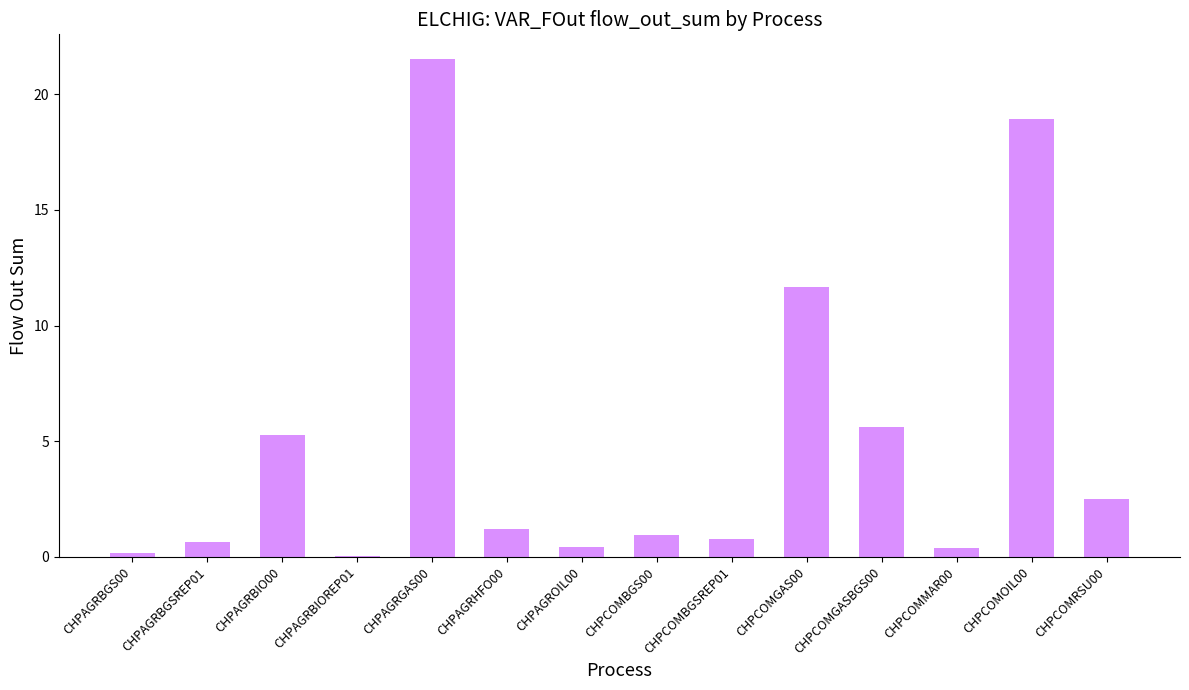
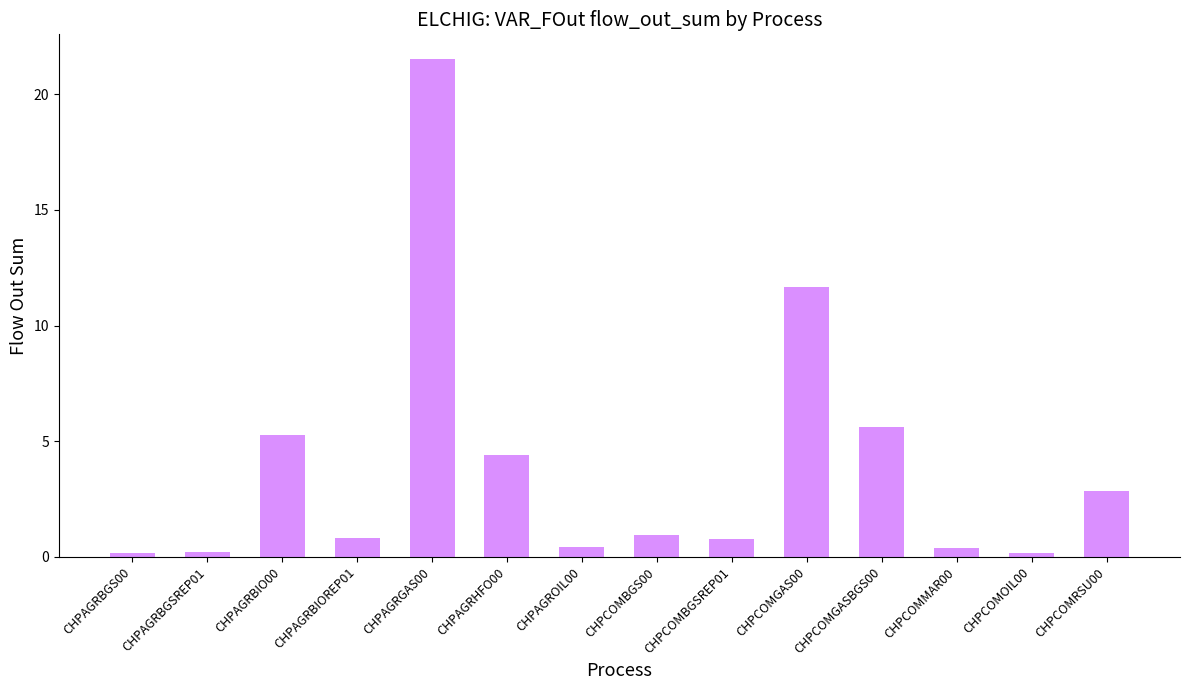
CHPAGRBGSREP01: 0.6 -> 0.2
CHPAGRBIOREP01: 0.0 -> 0.8
CHPAGRHFO00: 1.2 -> 4.4
CHPCOMOIL00: 18.9 -> 0.2
CHPCOMRSU00: 2.5 -> 2.9
